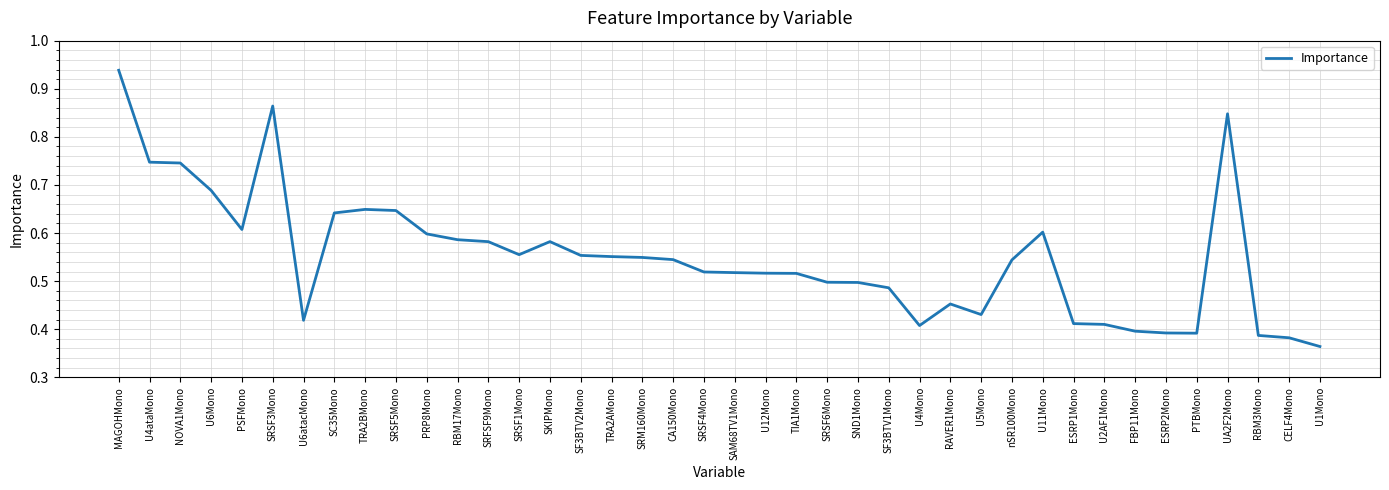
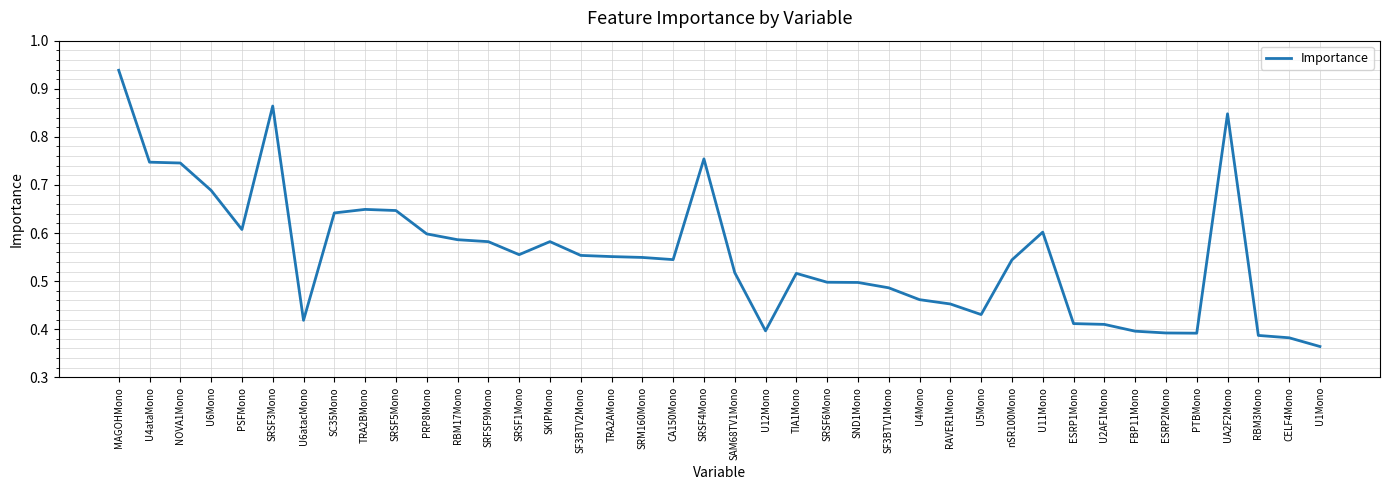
SRSF4Mono: 0.52 -> 0.75
U12Mono: 0.52 -> 0.40
U4Mono: 0.41 -> 0.46
